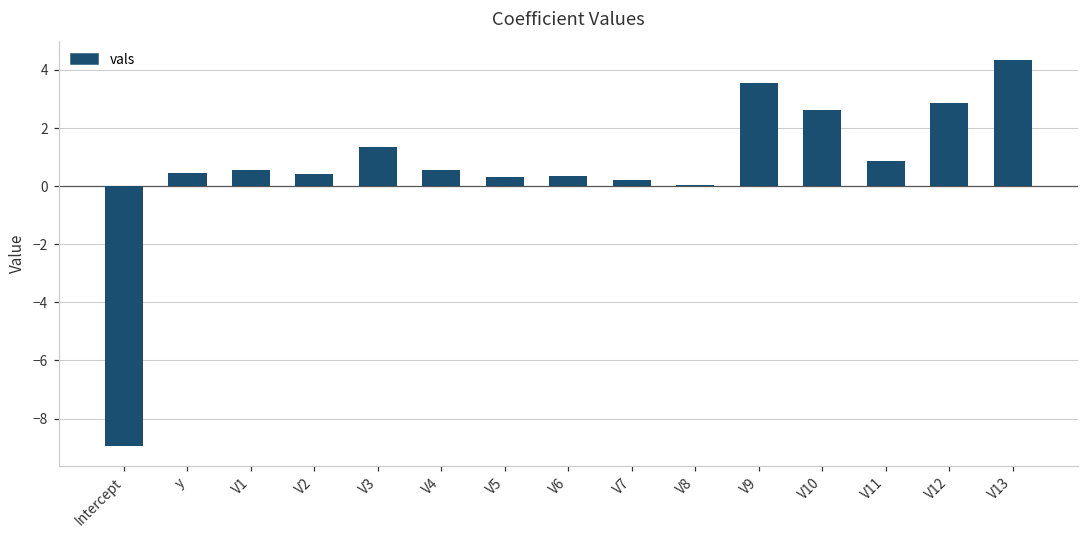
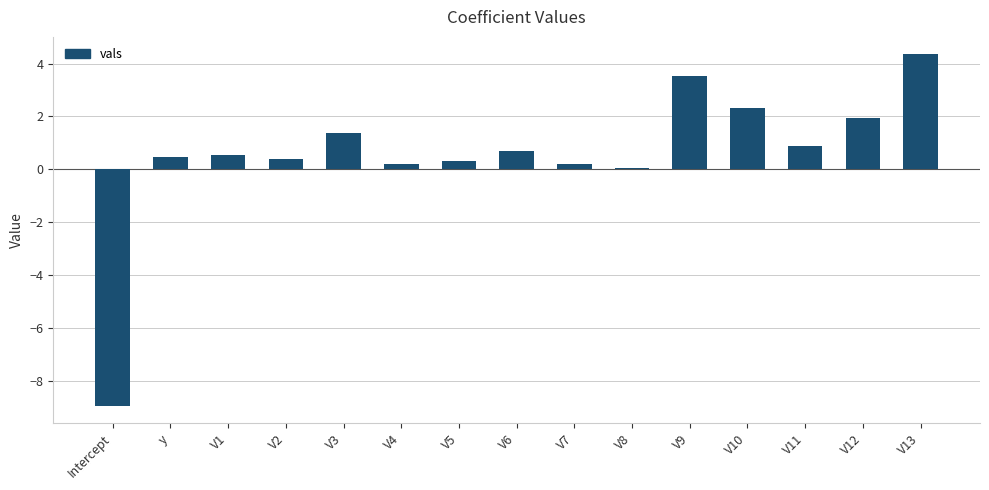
V4: 0.6 -> 0.2
V6: 0.3 -> 0.7
V10: 2.6 -> 2.3
V12: 2.8 -> 2.0
